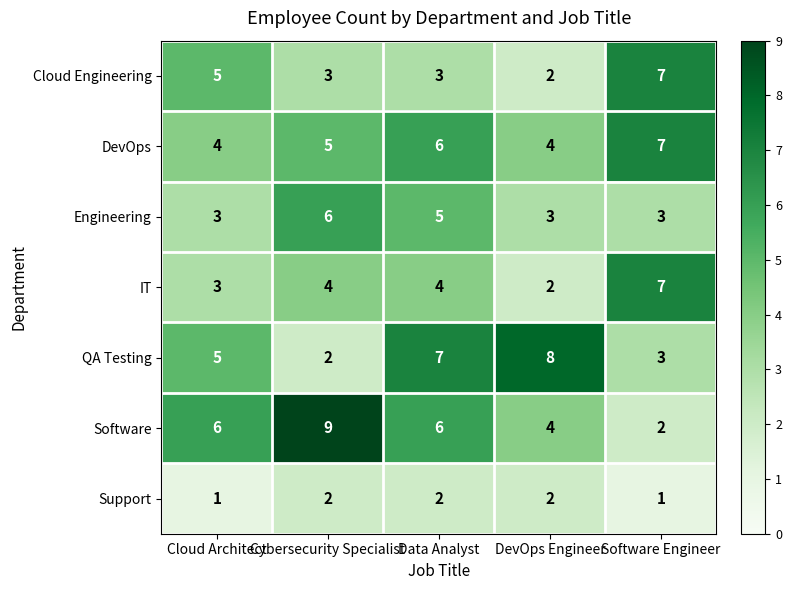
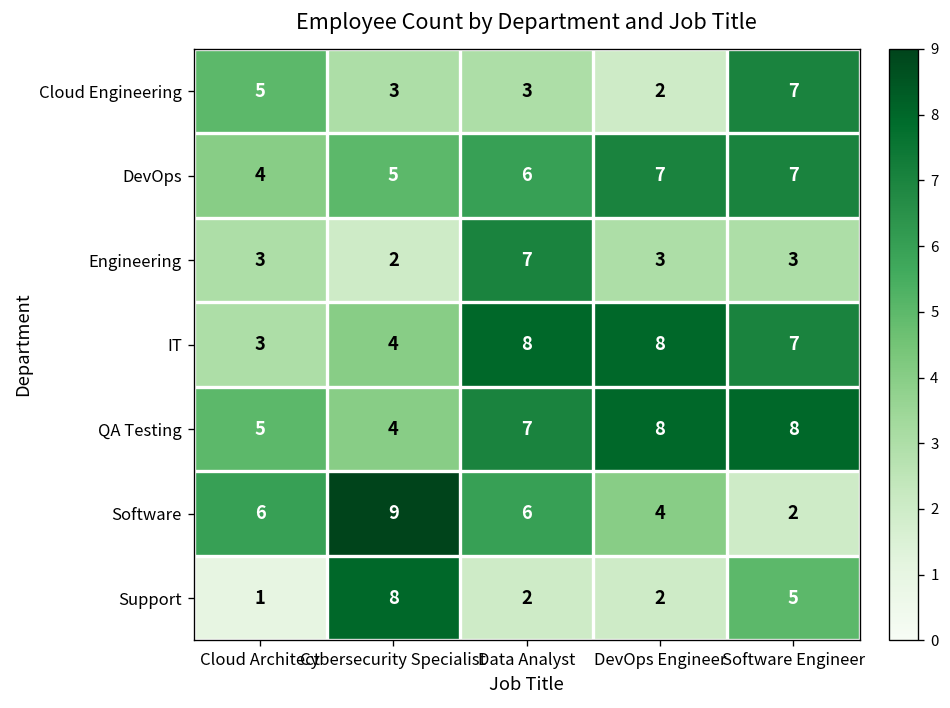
DevOps, DevOps Engineer: 4 -> 7
Engineering, Cybersecurity Specialist: 6 -> 2
Engineering, Data Analyst: 5 -> 7
IT, Data Analyst: 4 -> 8
IT, DevOps Engineer: 2 -> 8
QA Testing, Cybersecurity Specialist: 2 -> 4
QA Testing, Software Engineer: 3 -> 8
Support, Cybersecurity Specialist: 2 -> 8
Support, Software Engineer: 1 -> 5
